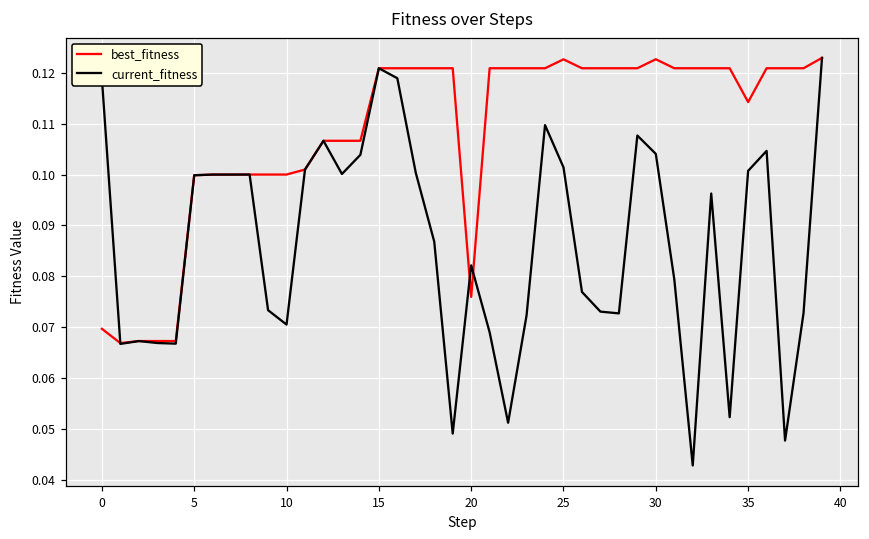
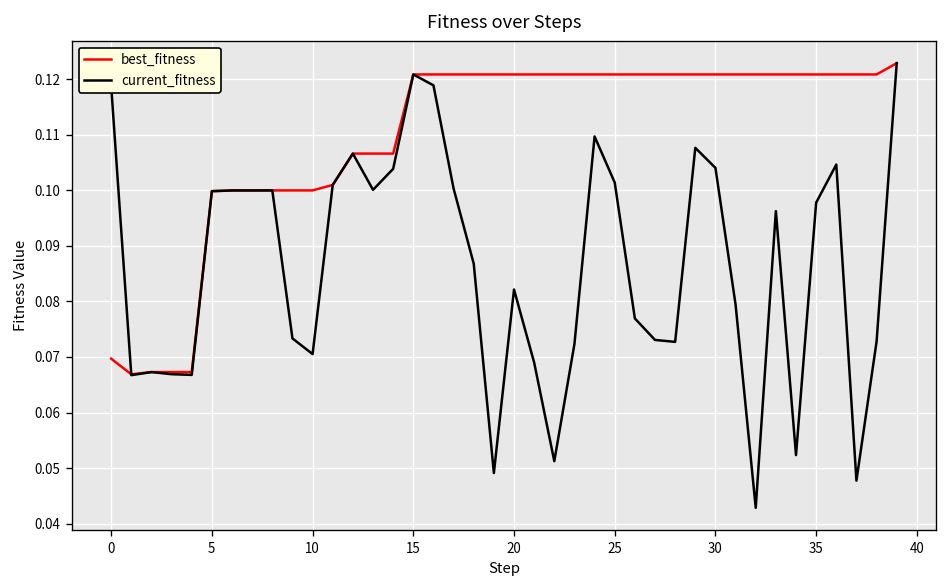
best_fitness, 20: 0.076 -> 0.121
best_fitness, 25: 0.123 -> 0.121
best_fitness, 30: 0.123 -> 0.121
best_fitness, 35: 0.114 -> 0.121
current_fitness, 35: 0.101 -> 0.098
